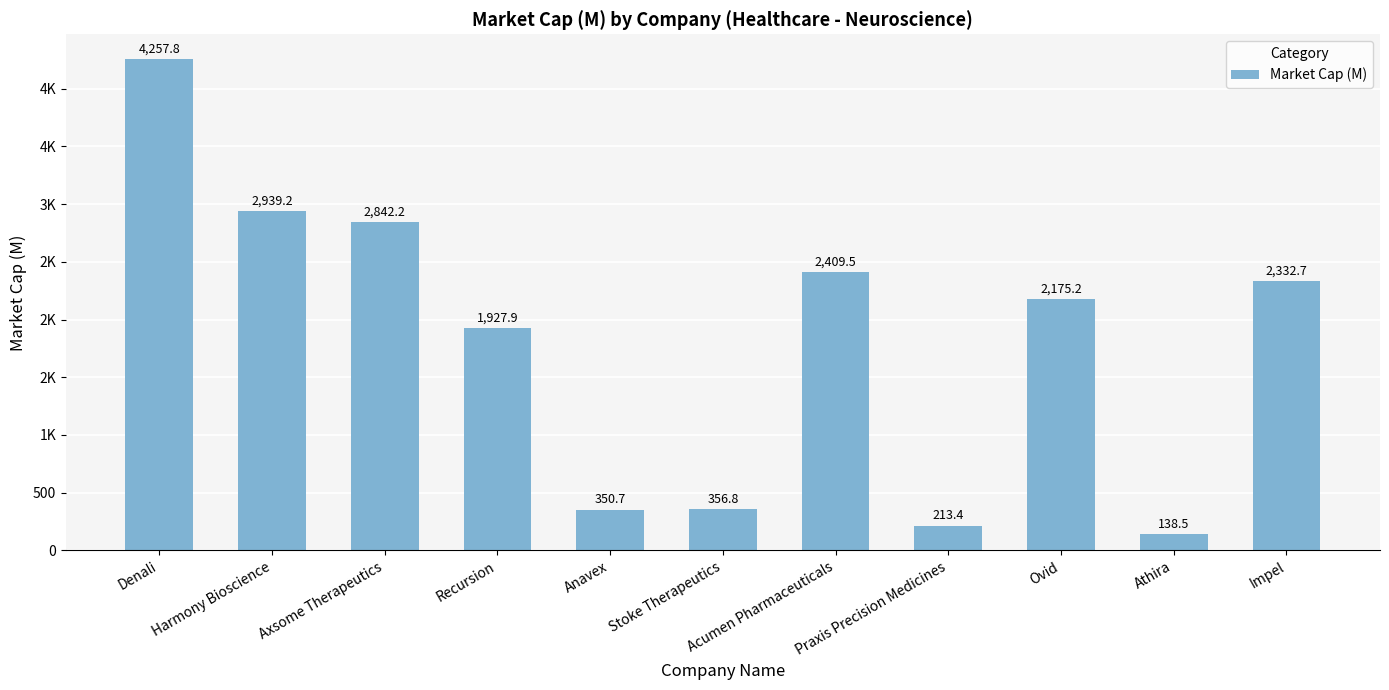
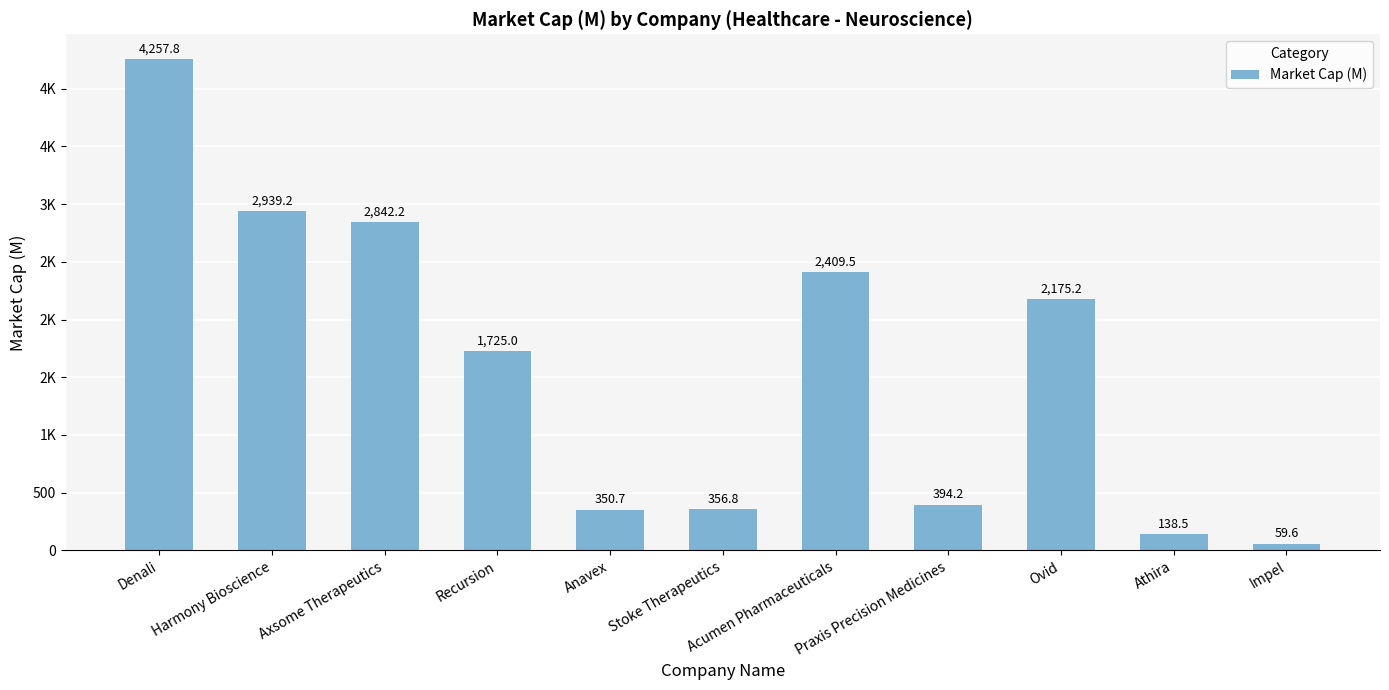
Recursion: 1,927.9 -> 1,725.0
Praxis Precision Medicines: 213.4 -> 394.2
Impel: 2,332.7 -> 59.6
